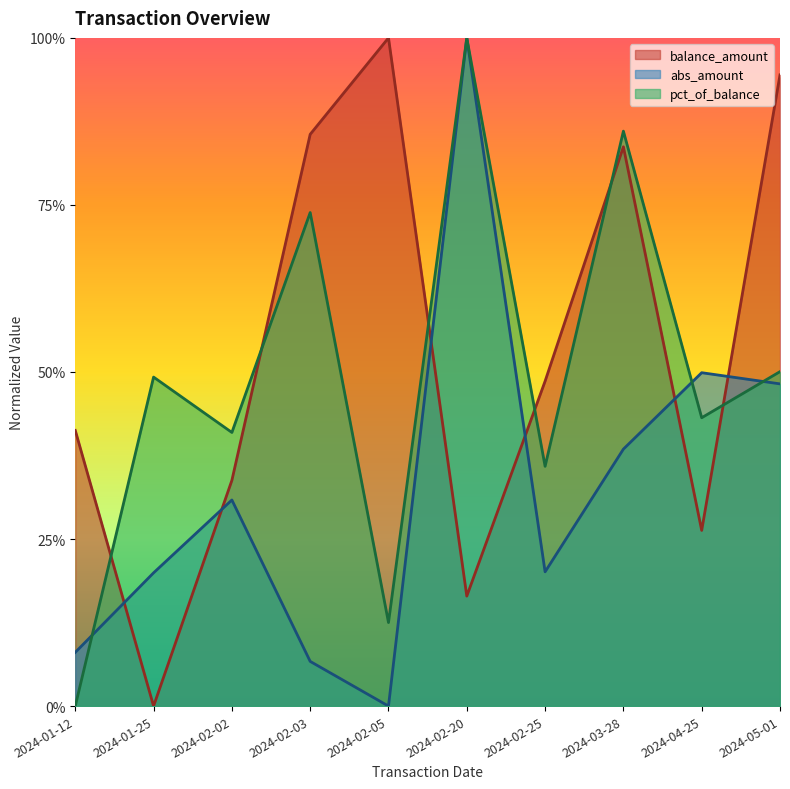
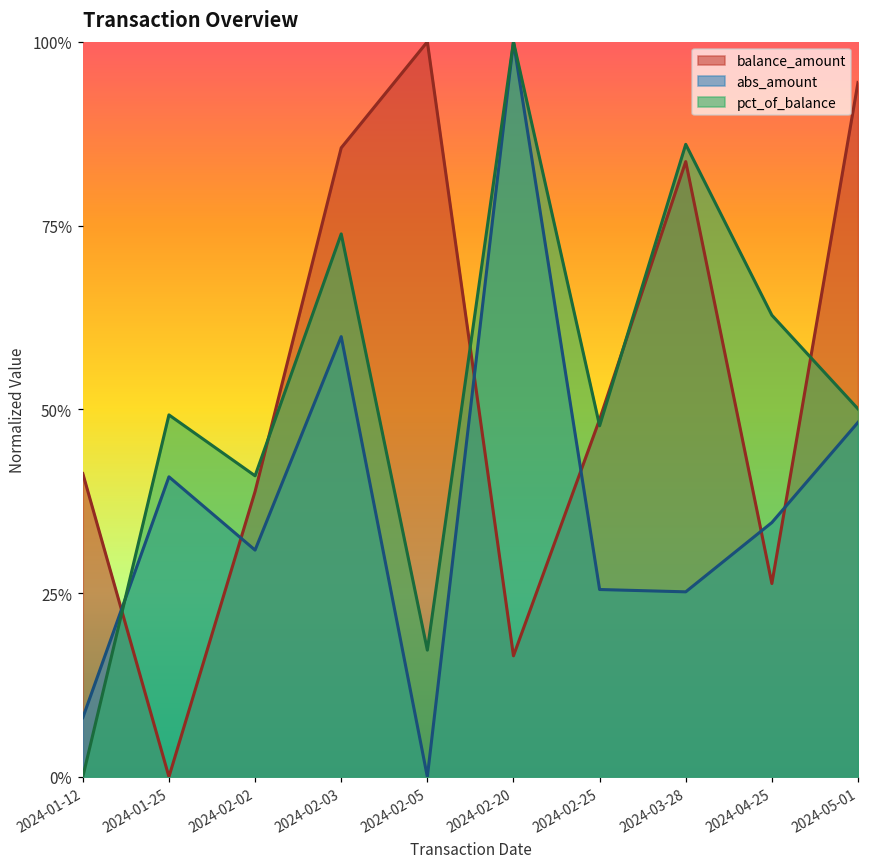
abs_amount, 2024-01-25: 20% -> 41%
balance_amount, 2024-02-02: 34% -> 39%
abs_amount, 2024-02-03: 7% -> 60%
pct_of_balance, 2024-02-05: 13% -> 17%
abs_amount, 2024-02-25: 20% -> 25%
pct_of_balance, 2024-02-25: 36% -> 48%
abs_amount, 2024-03-28: 38% -> 25%
abs_amount, 2024-04-25: 50% -> 35%
pct_of_balance, 2024-04-25: 43% -> 63%
